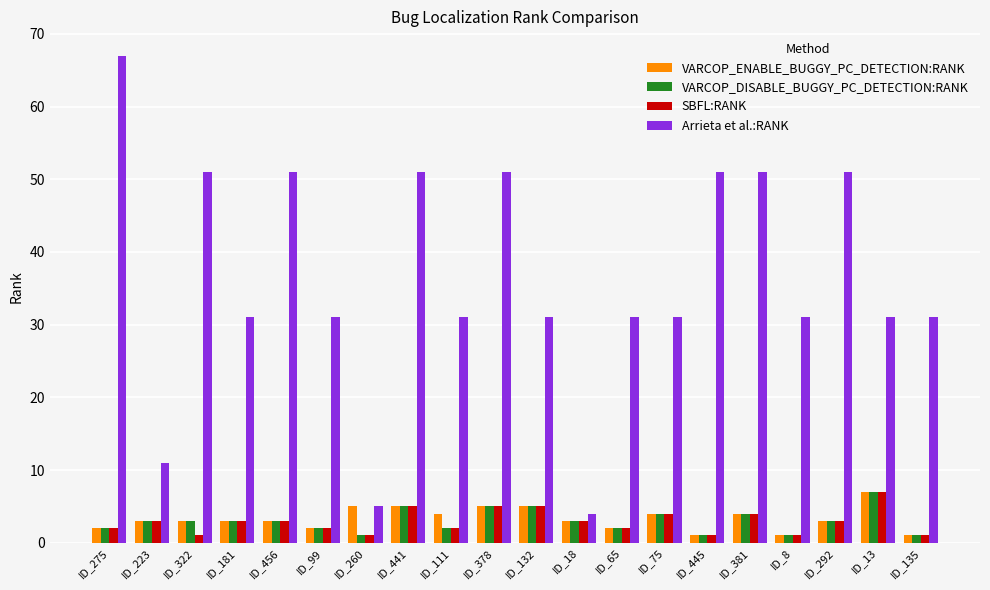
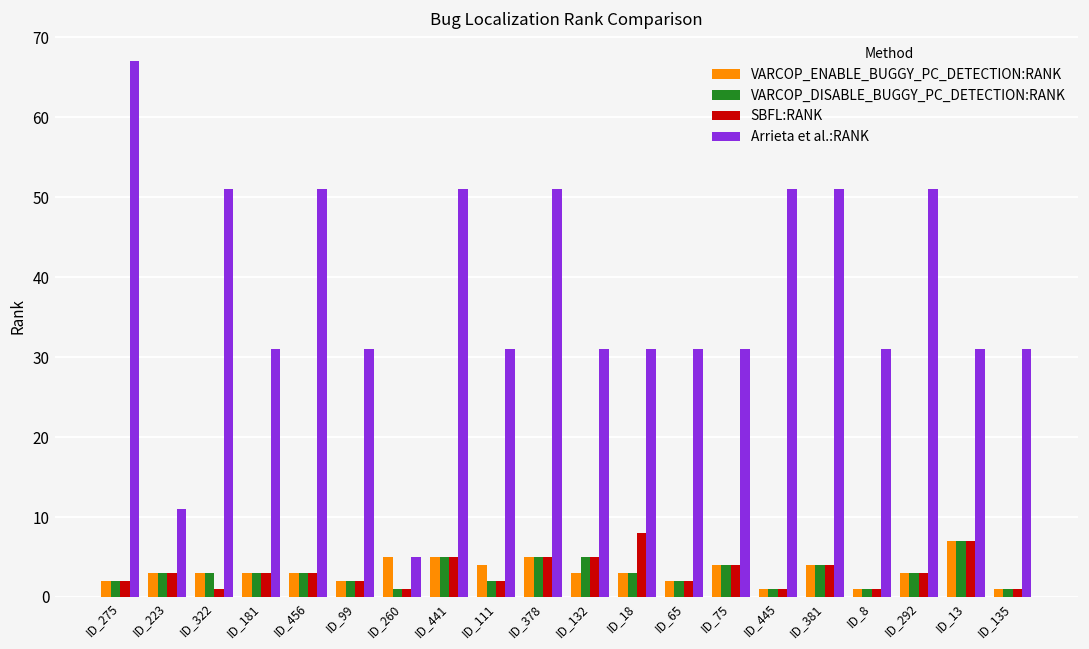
VARCOP_ENABLE_BUGGY_PC_DETECTION:RANK, ID_132: 5 -> 3
SBFL:RANK, ID_18: 3 -> 8
Arrieta et al.:RANK, ID_18: 4 -> 31
